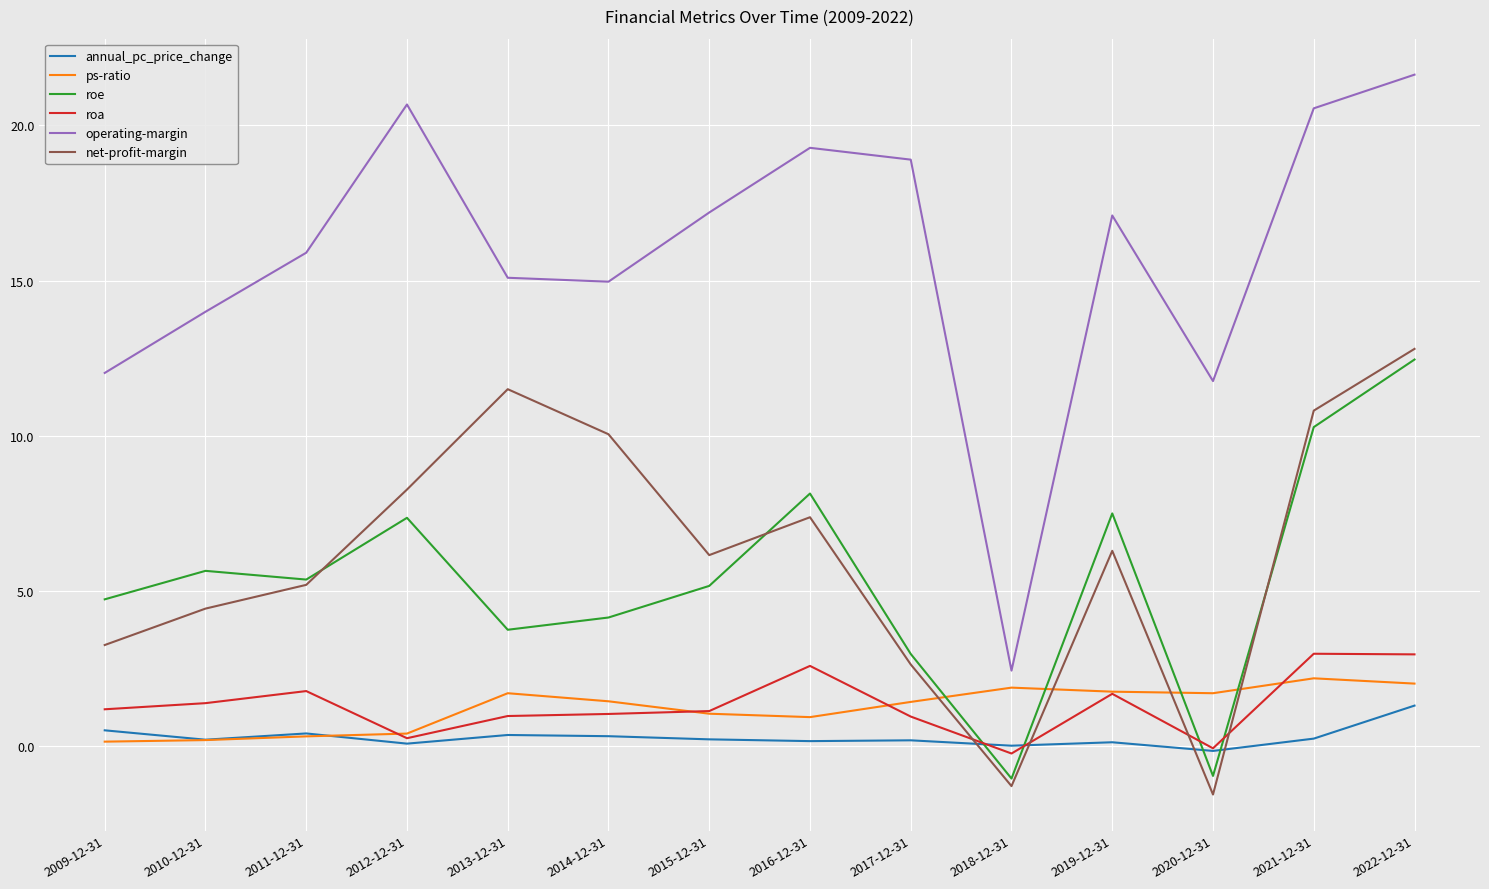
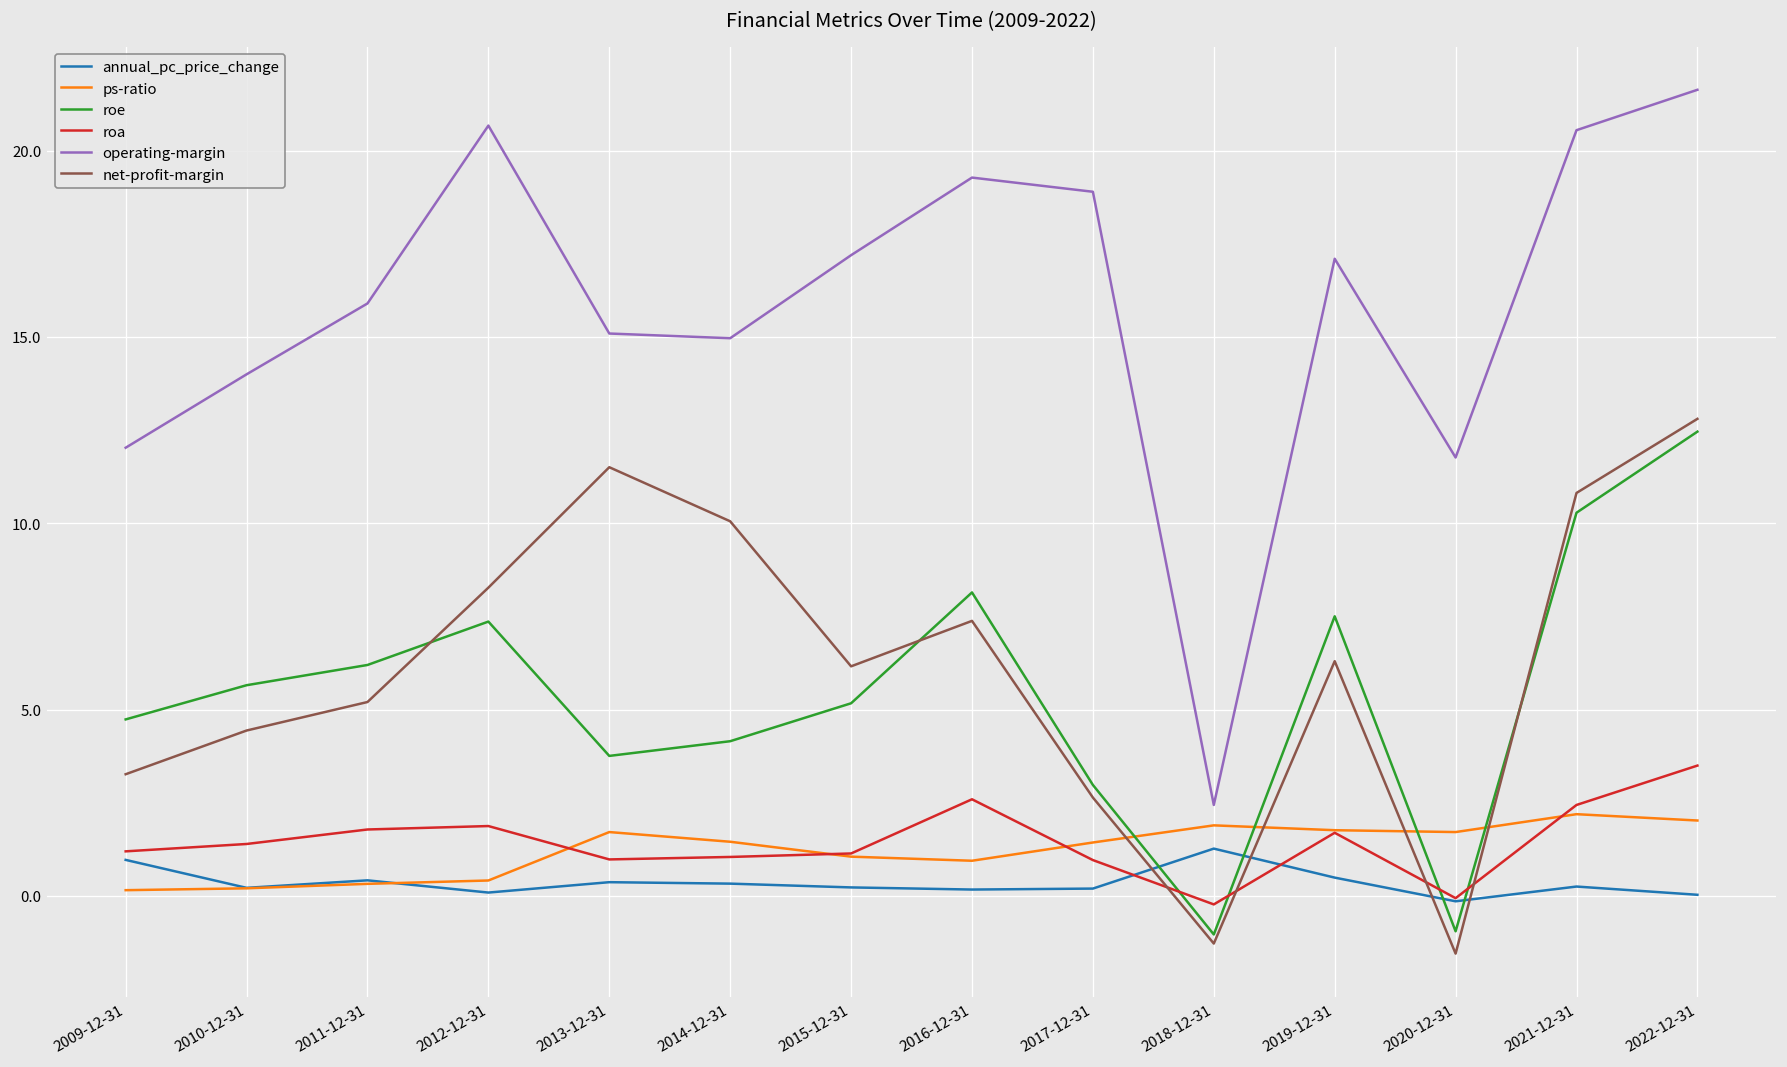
annual_pc_price_change, 2009-12-31: 0.5 -> 1.0
roe, 2011-12-31: 5.4 -> 6.2
roa, 2012-12-31: 0.3 -> 1.9
annual_pc_price_change, 2018-12-31: 0.0 -> 1.3
annual_pc_price_change, 2019-12-31: 0.1 -> 0.5
roa, 2021-12-31: 3.0 -> 2.4
annual_pc_price_change, 2022-12-31: 1.3 -> 0.0
roa, 2022-12-31: 3.0 -> 3.5
